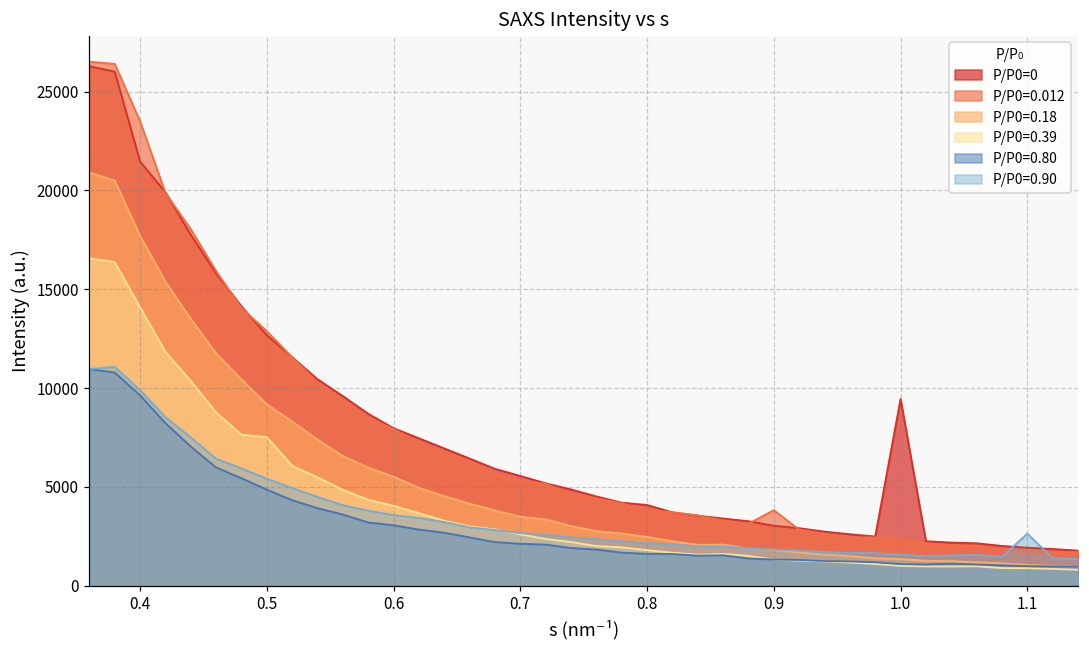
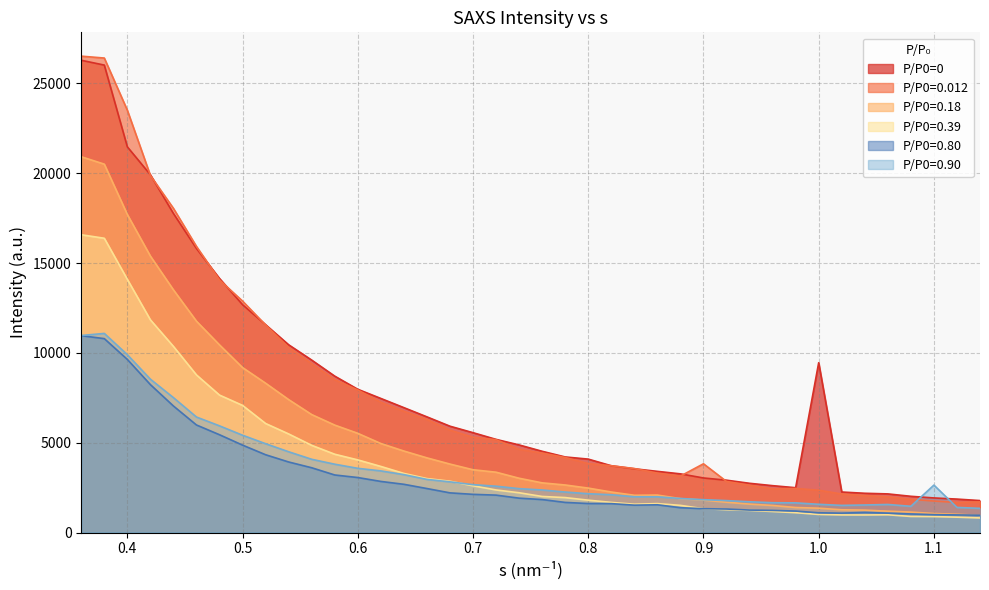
P/P0=0.39, 0.5: 7500 -> 7100
